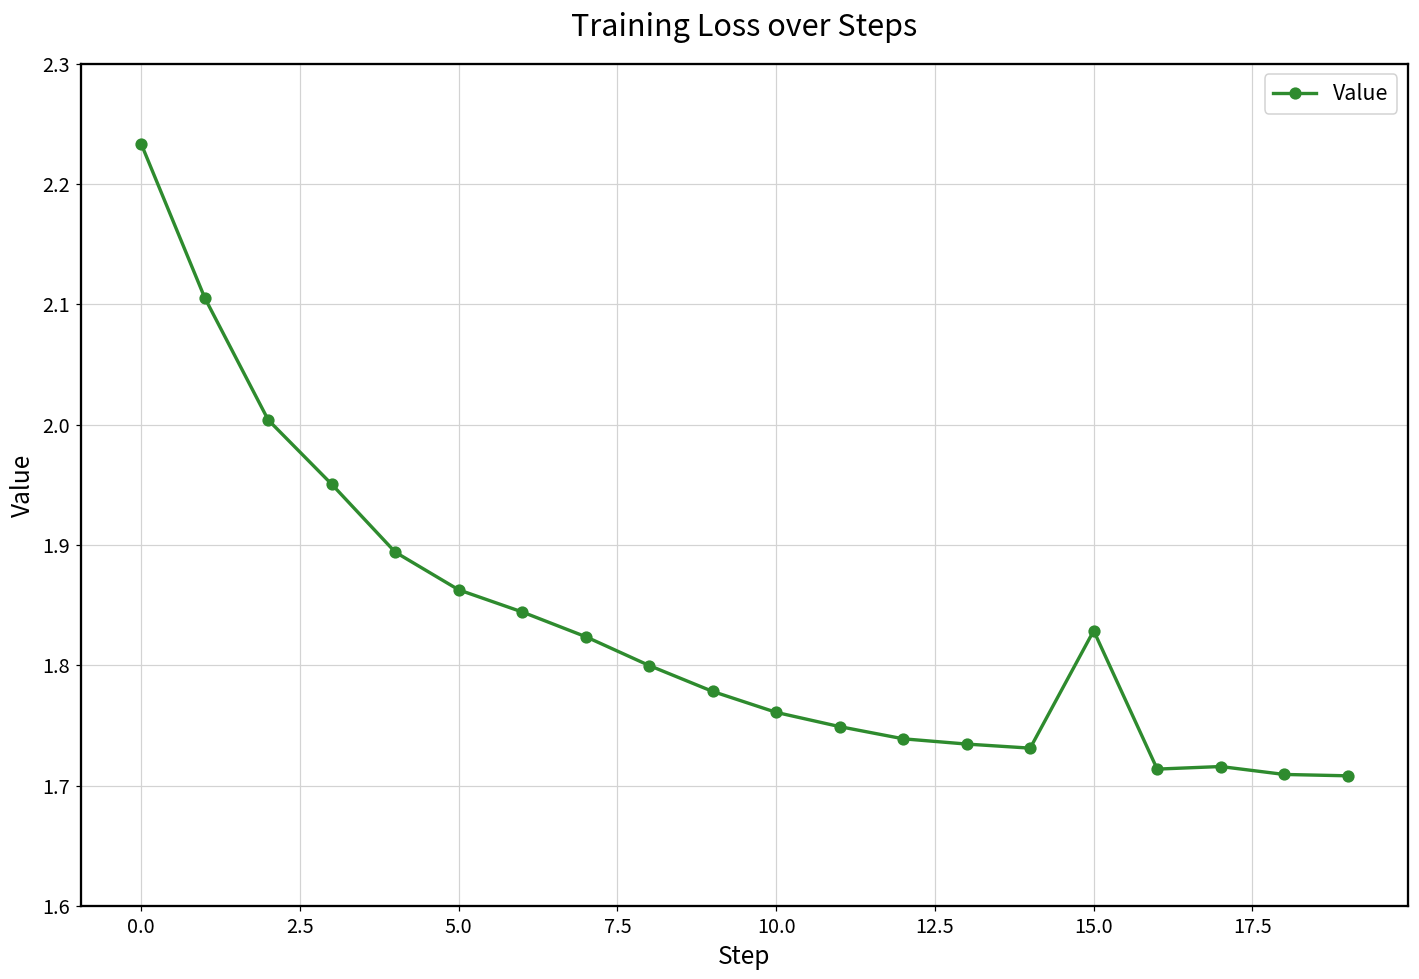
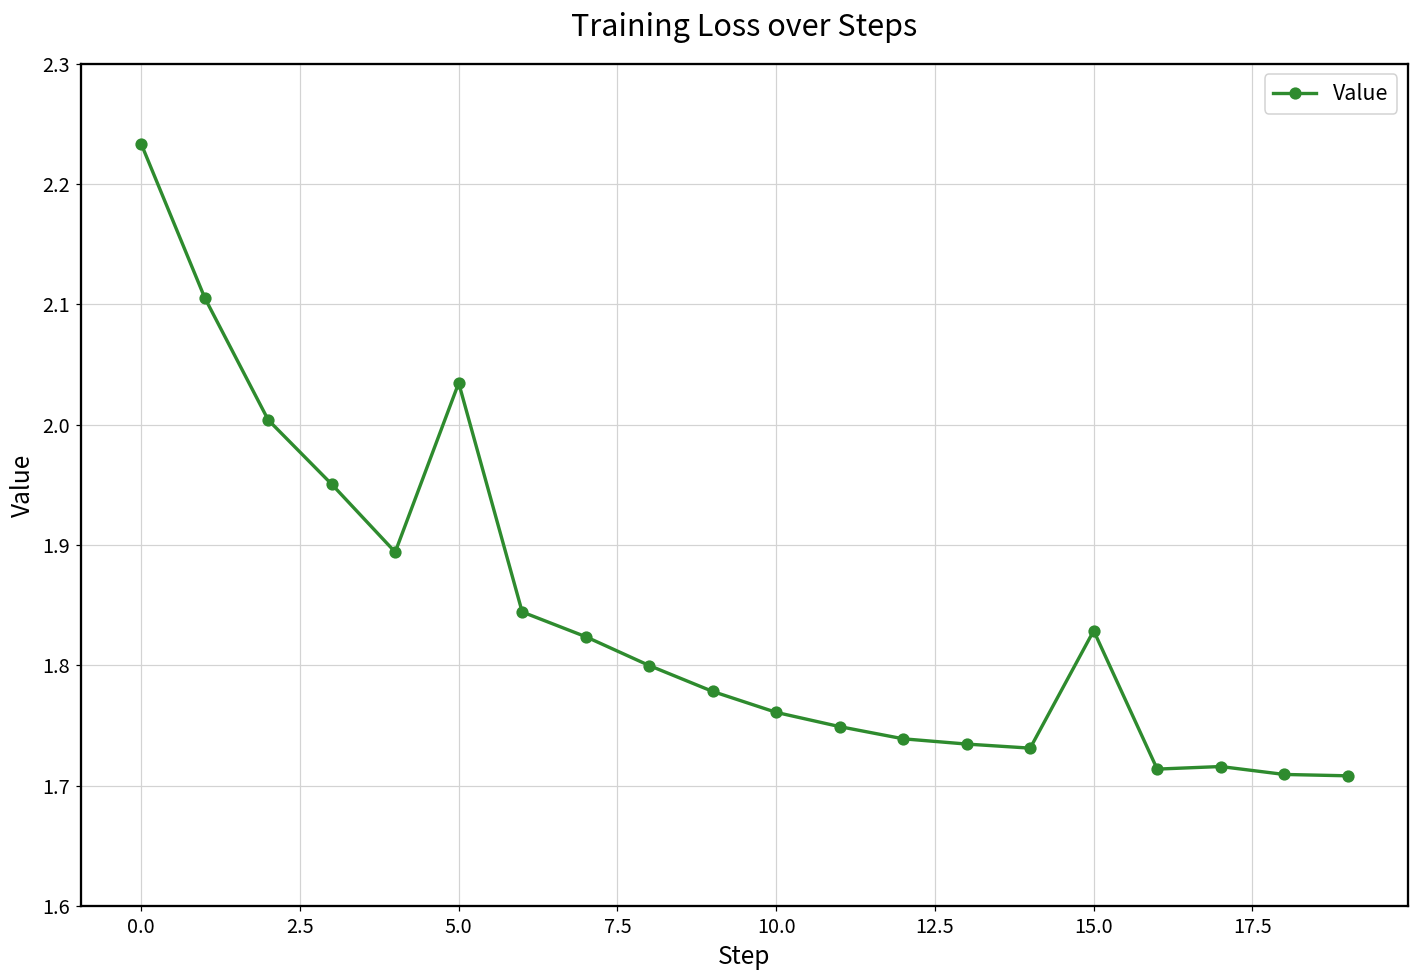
5.0: 1.863 -> 2.035
